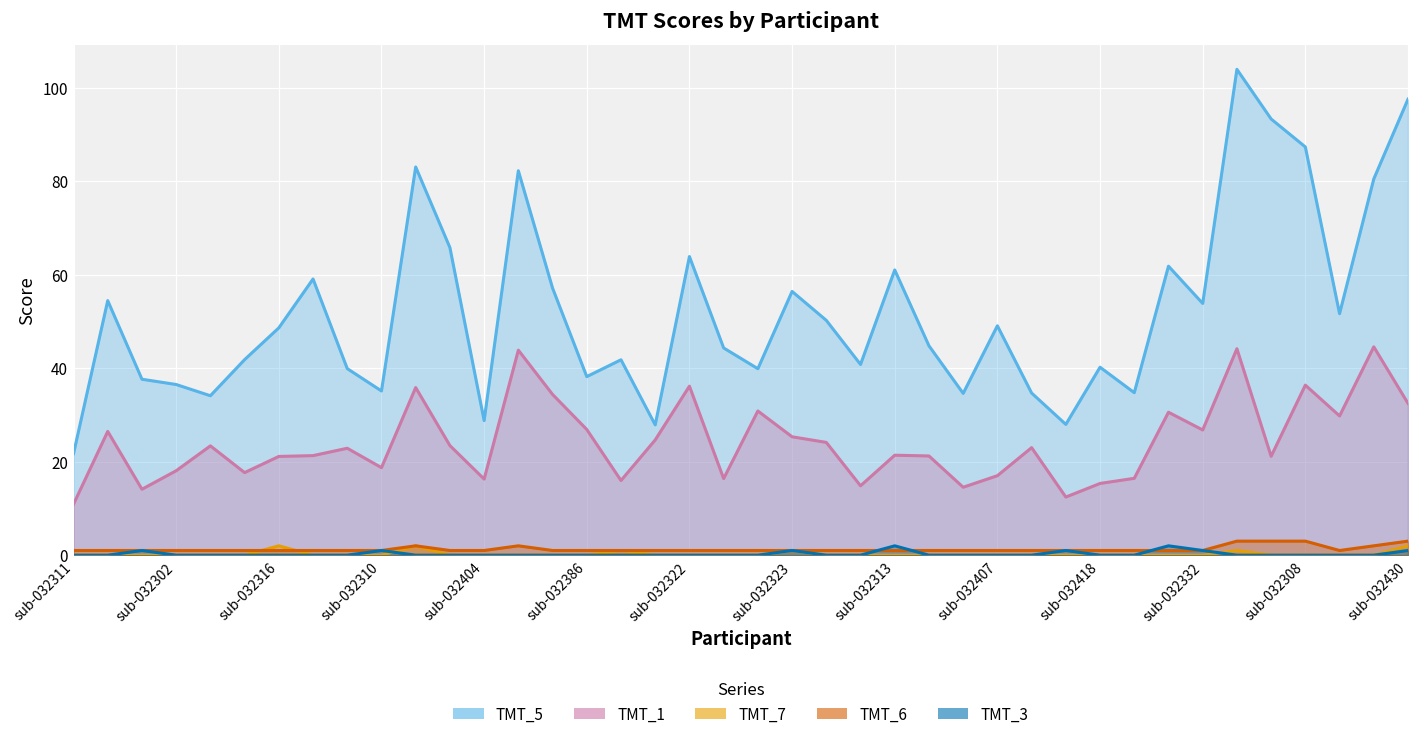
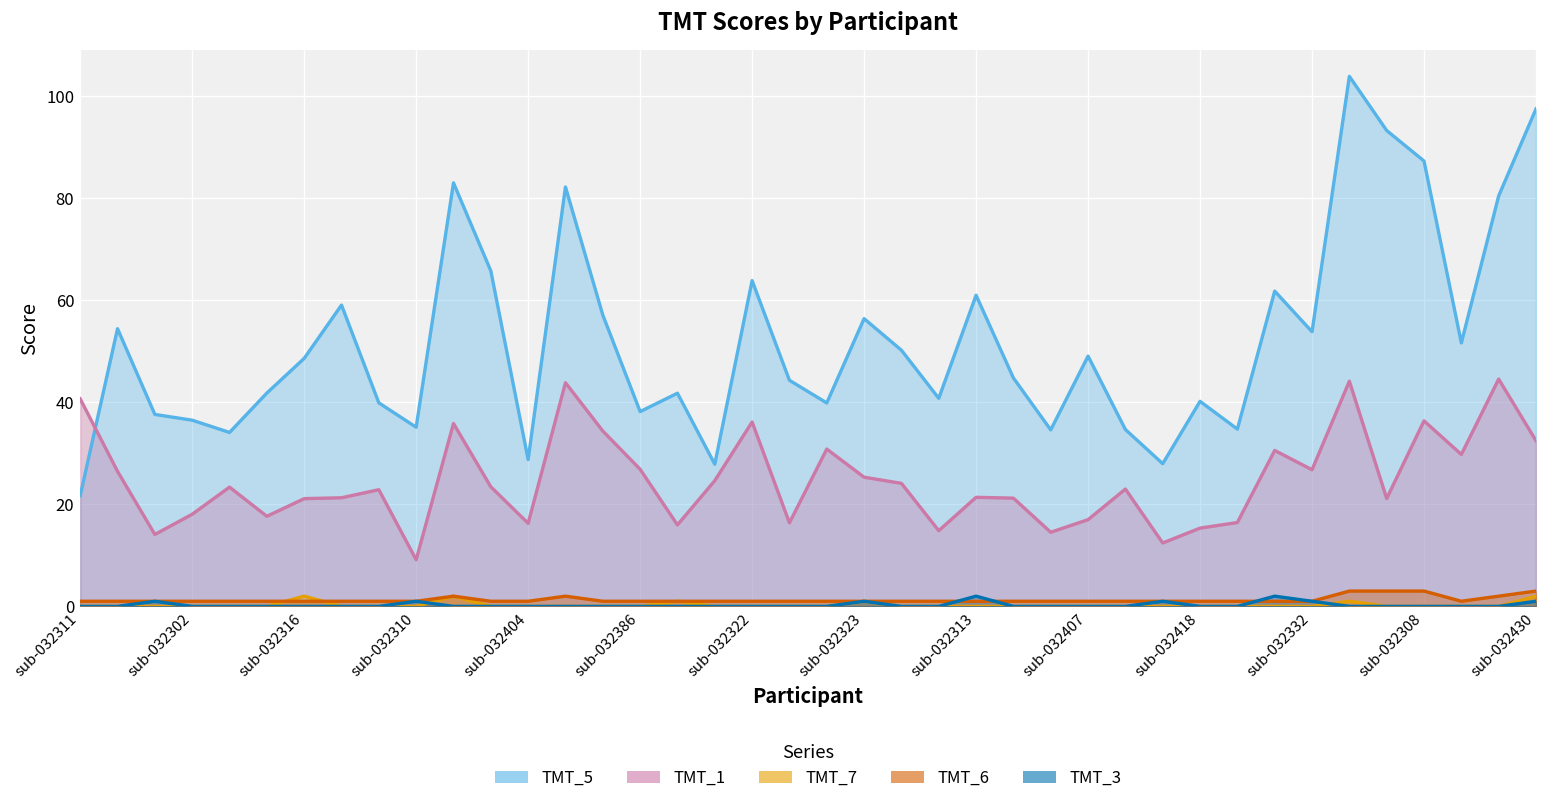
TMT_1, sub-032311: 11 -> 41
TMT_1, sub-032310: 19 -> 9
